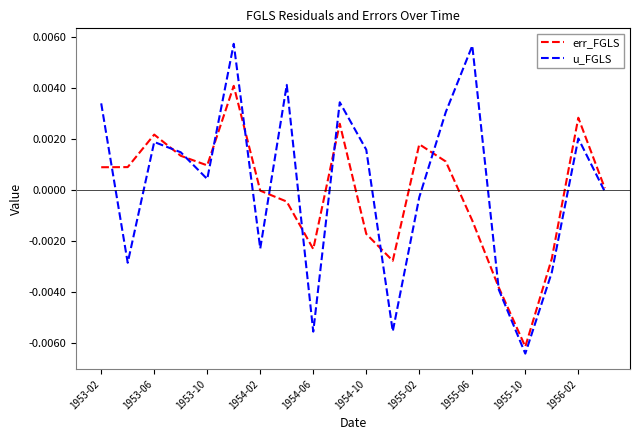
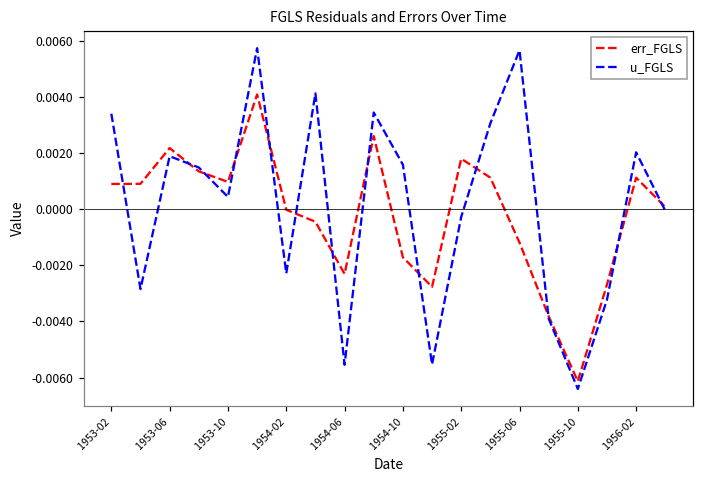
err_FGLS, 1956-02: 0.0028 -> 0.0011
